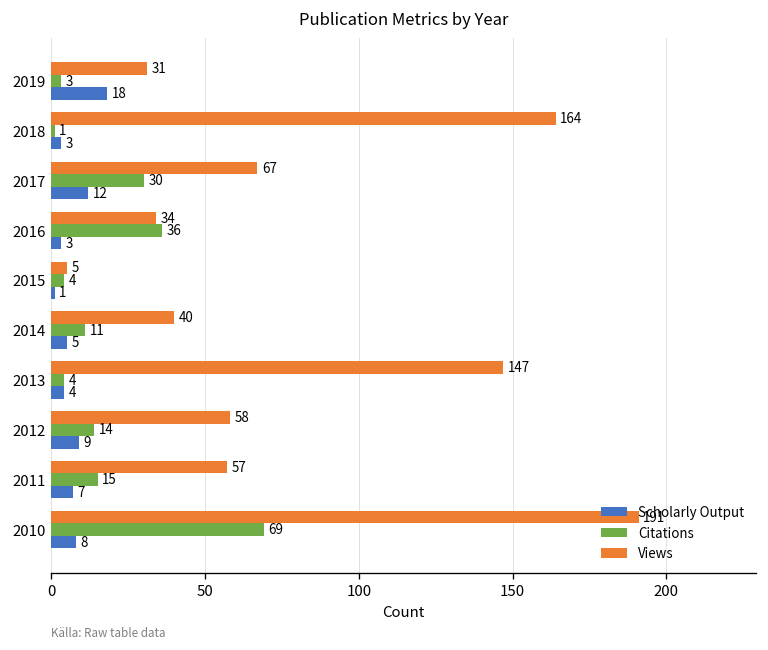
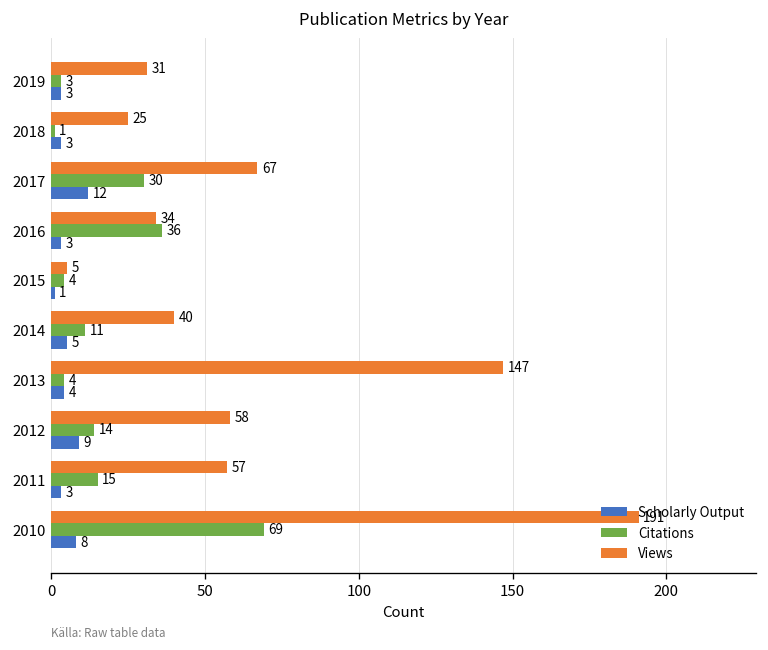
Scholarly Output, 2019: 18 -> 3
Views, 2018: 164 -> 25
Scholarly Output, 2011: 7 -> 3
